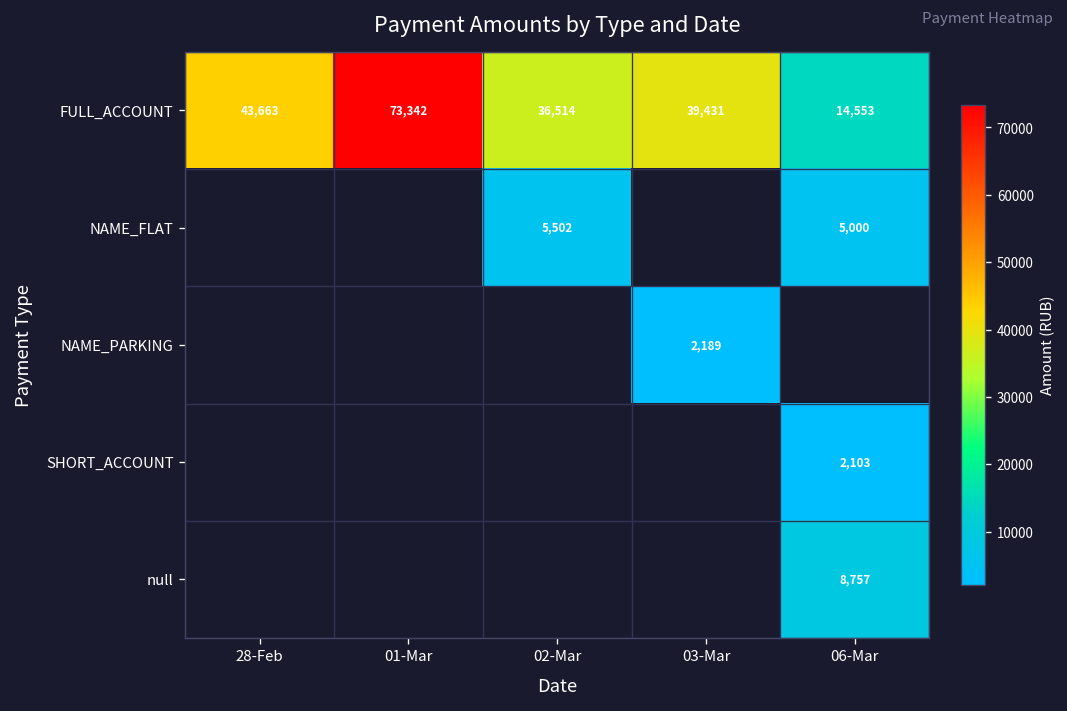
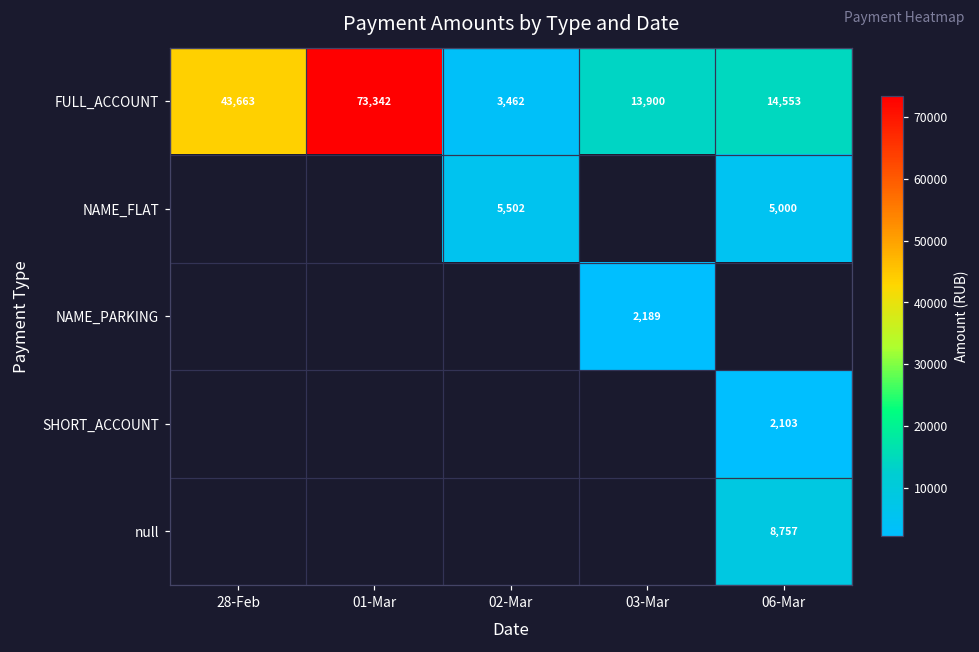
FULL_ACCOUNT, 02-Mar: 36,514 -> 3,462
FULL_ACCOUNT, 03-Mar: 39,431 -> 13,900
